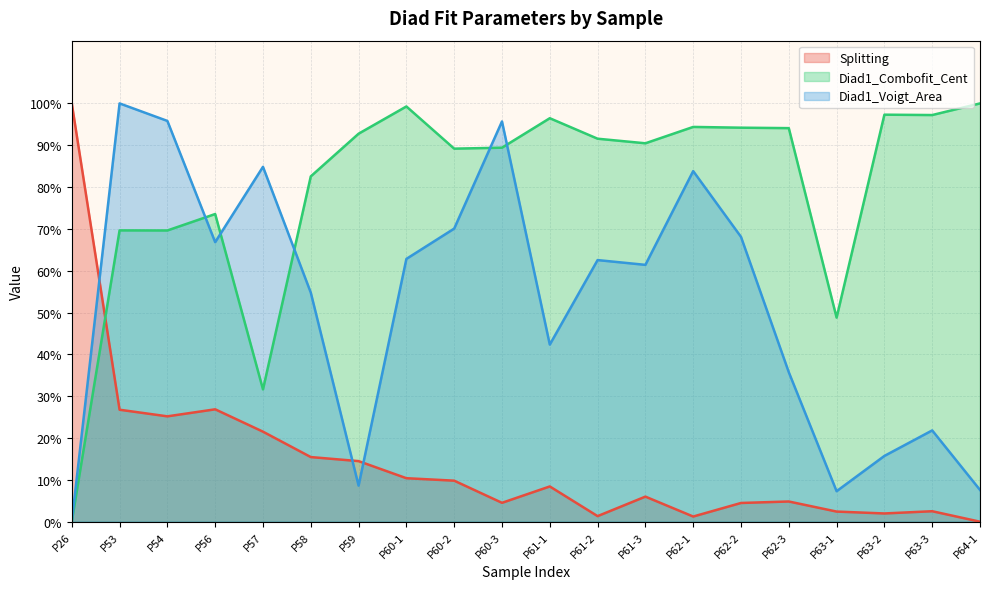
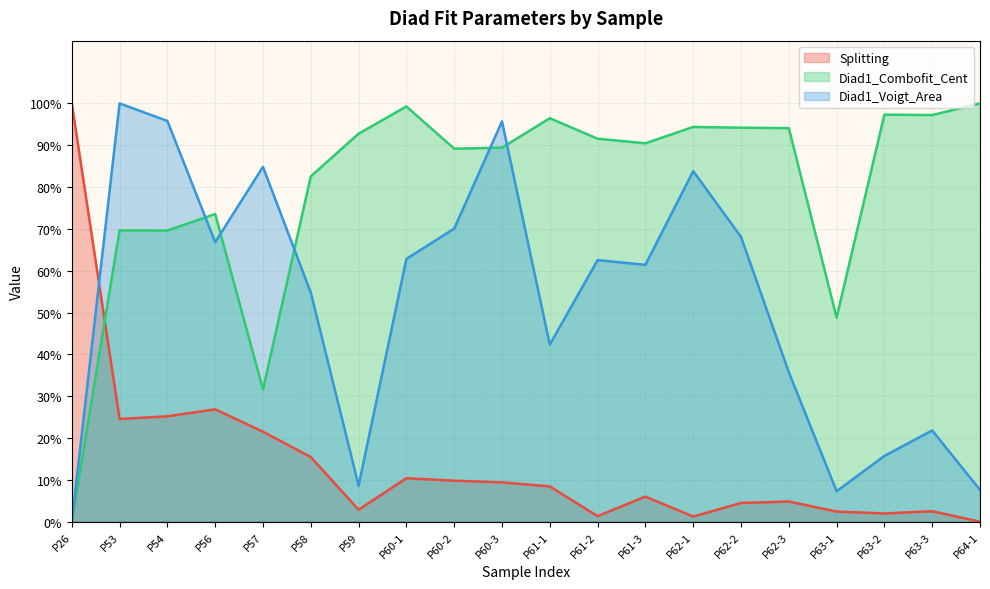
Splitting, P53: 27% -> 25%
Splitting, P59: 14% -> 3%
Splitting, P60-3: 5% -> 9%
